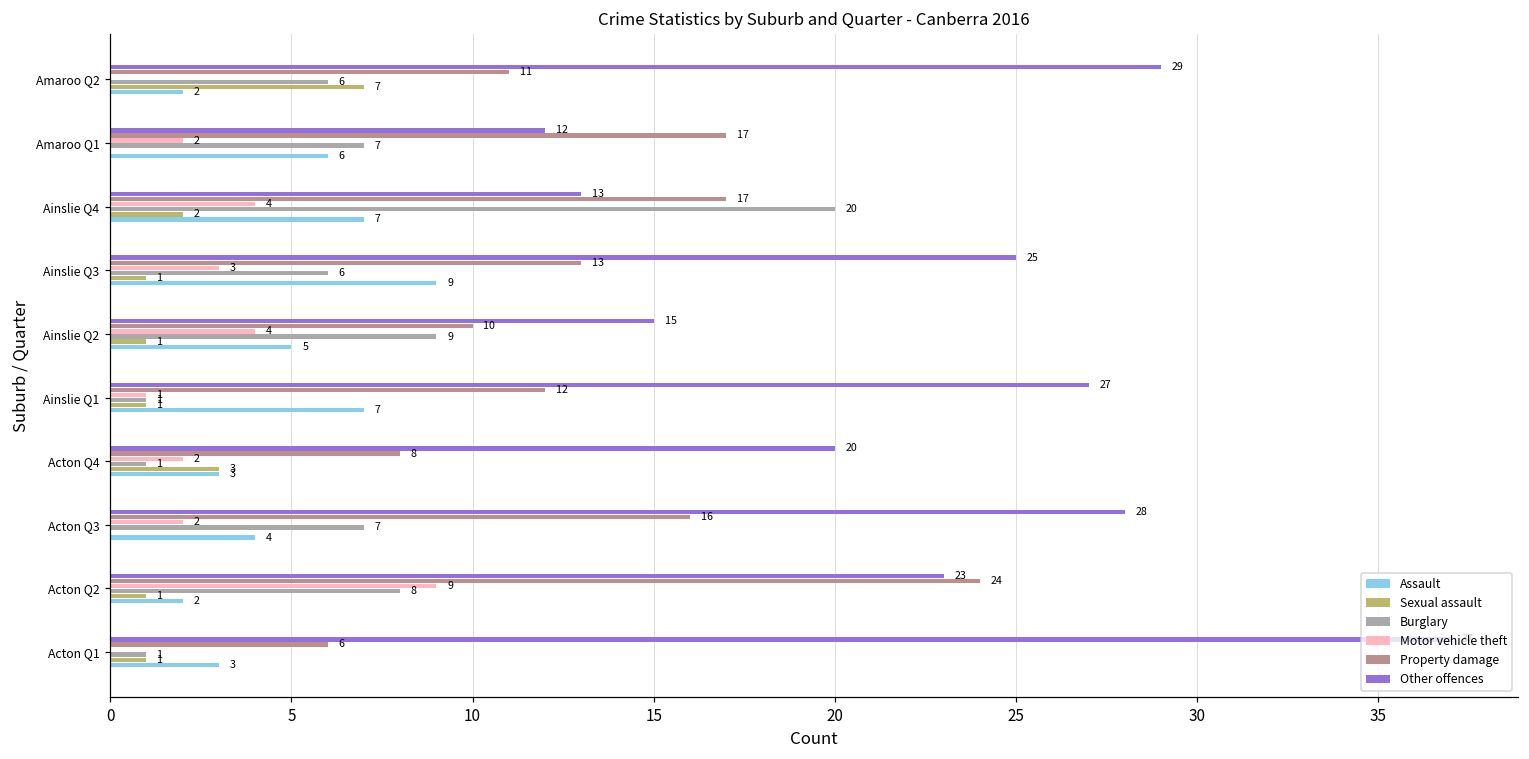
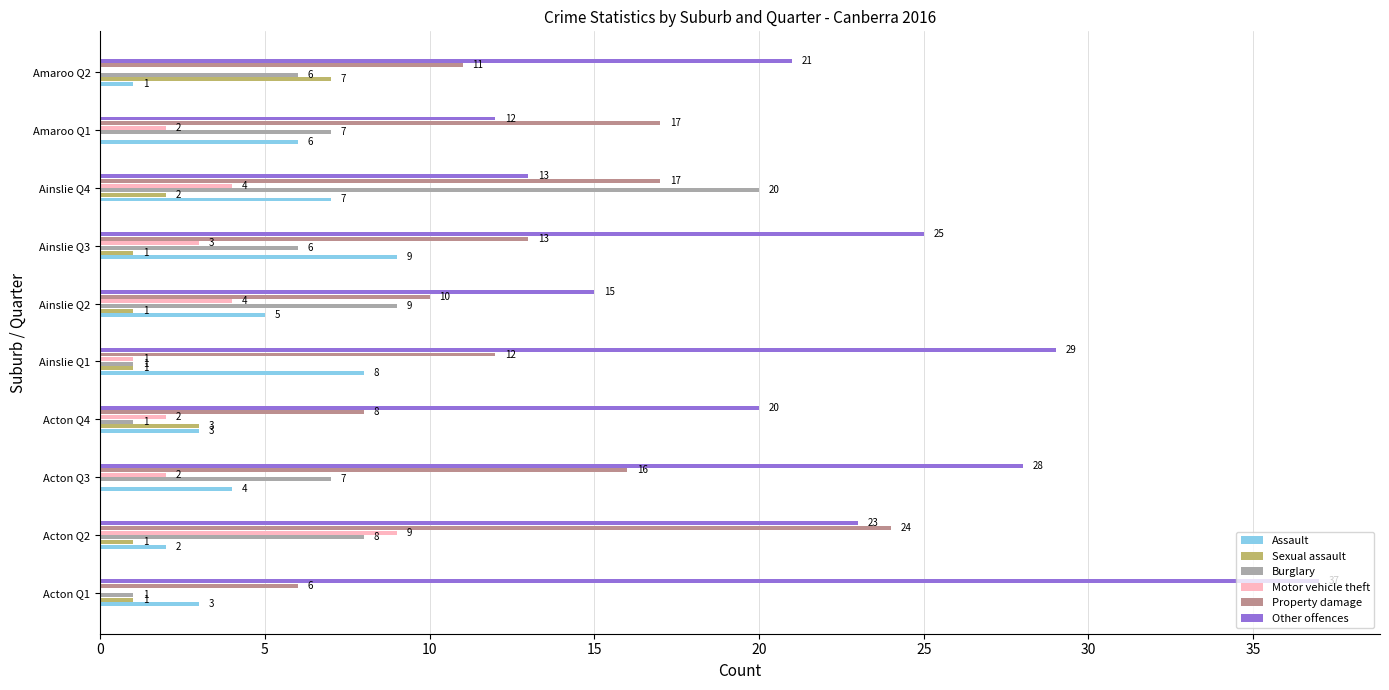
Other offences, Amaroo Q2: 29 -> 21
Assault, Amaroo Q2: 2 -> 1
Other offences, Ainslie Q1: 27 -> 29
Assault, Ainslie Q1: 7 -> 8
